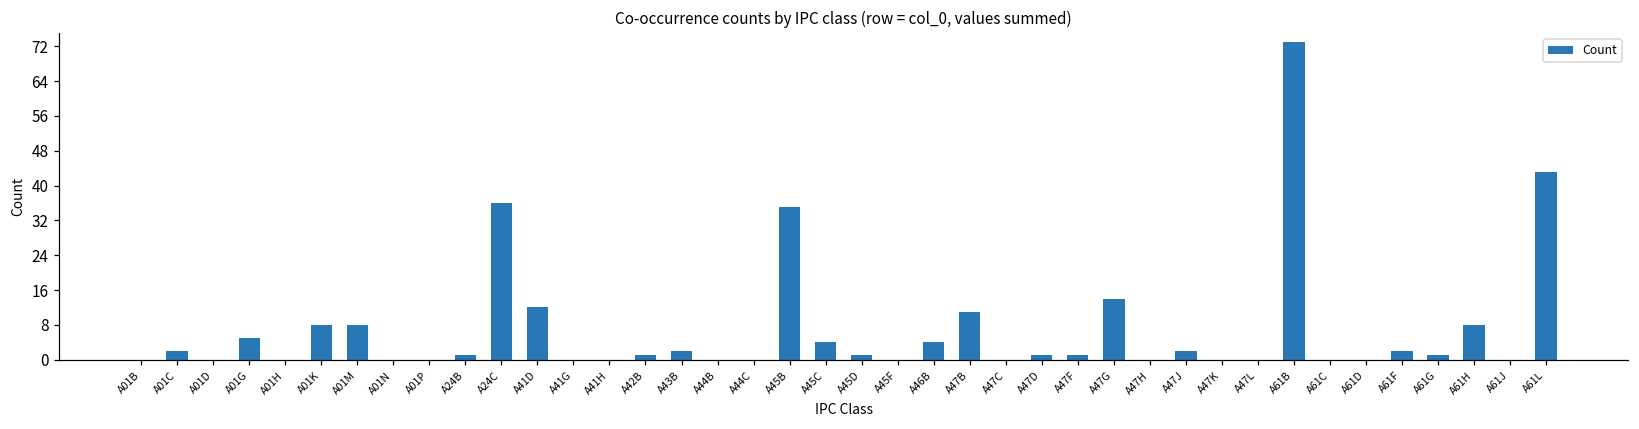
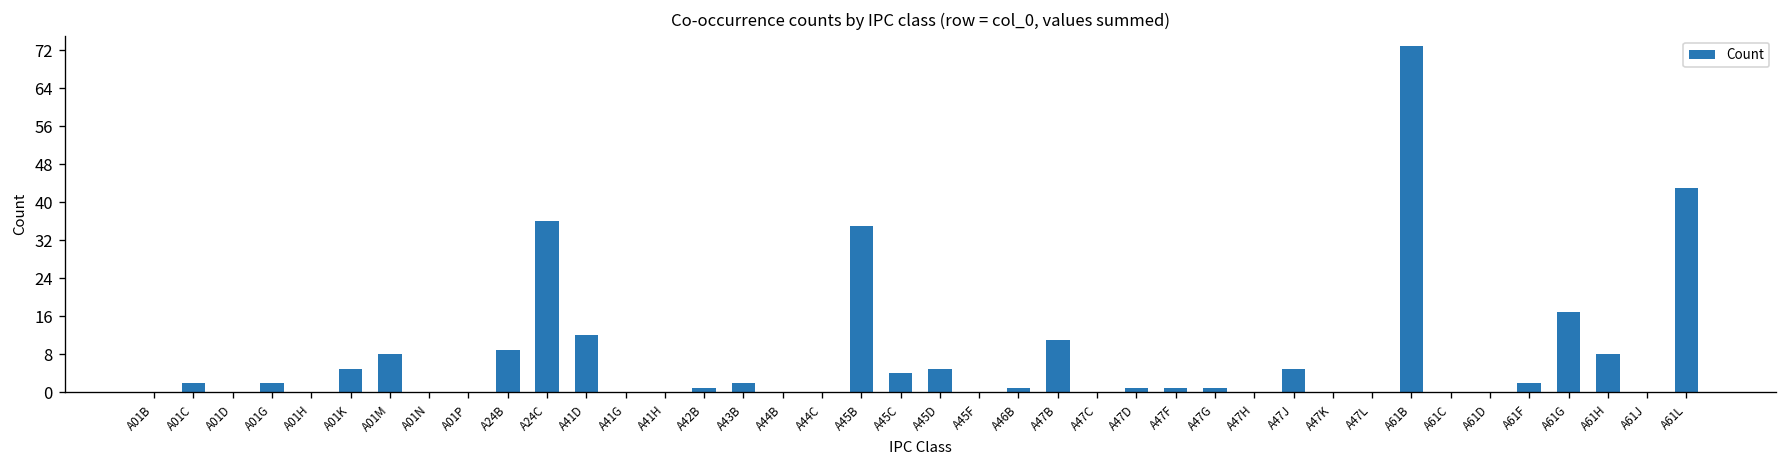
A01G: 5 -> 2
A01K: 8 -> 5
A24B: 1 -> 9
A45D: 1 -> 5
A46B: 4 -> 1
A47G: 14 -> 1
A47J: 2 -> 5
A61G: 1 -> 17
